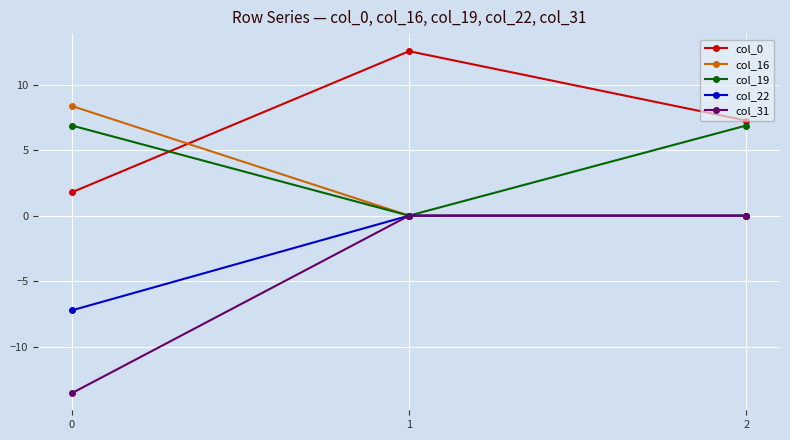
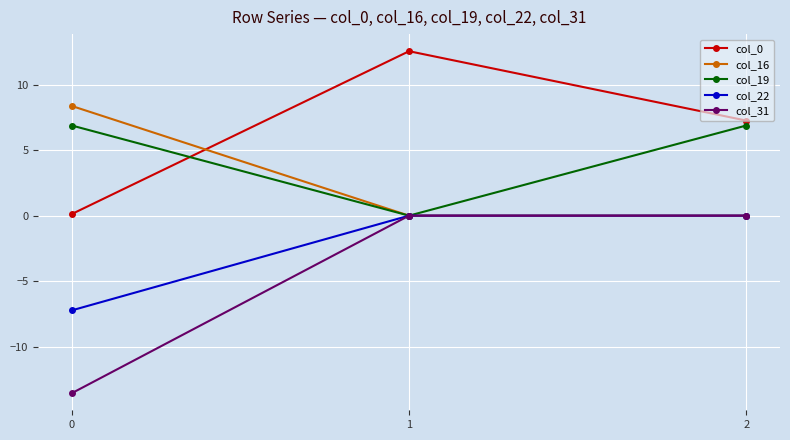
col_0, 0: 1.8 -> 0.1
